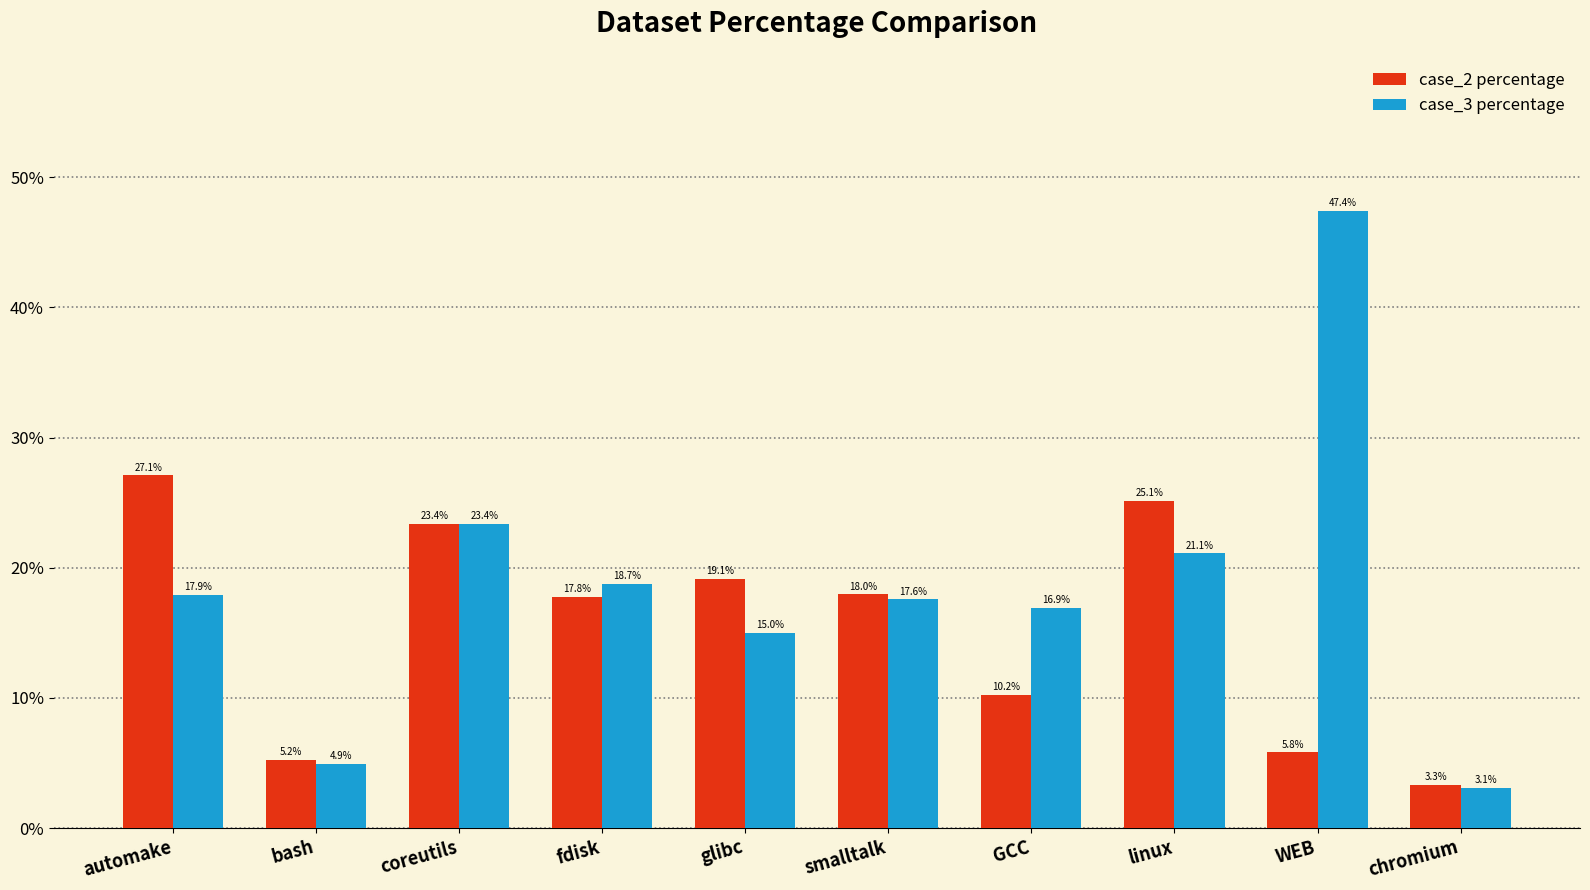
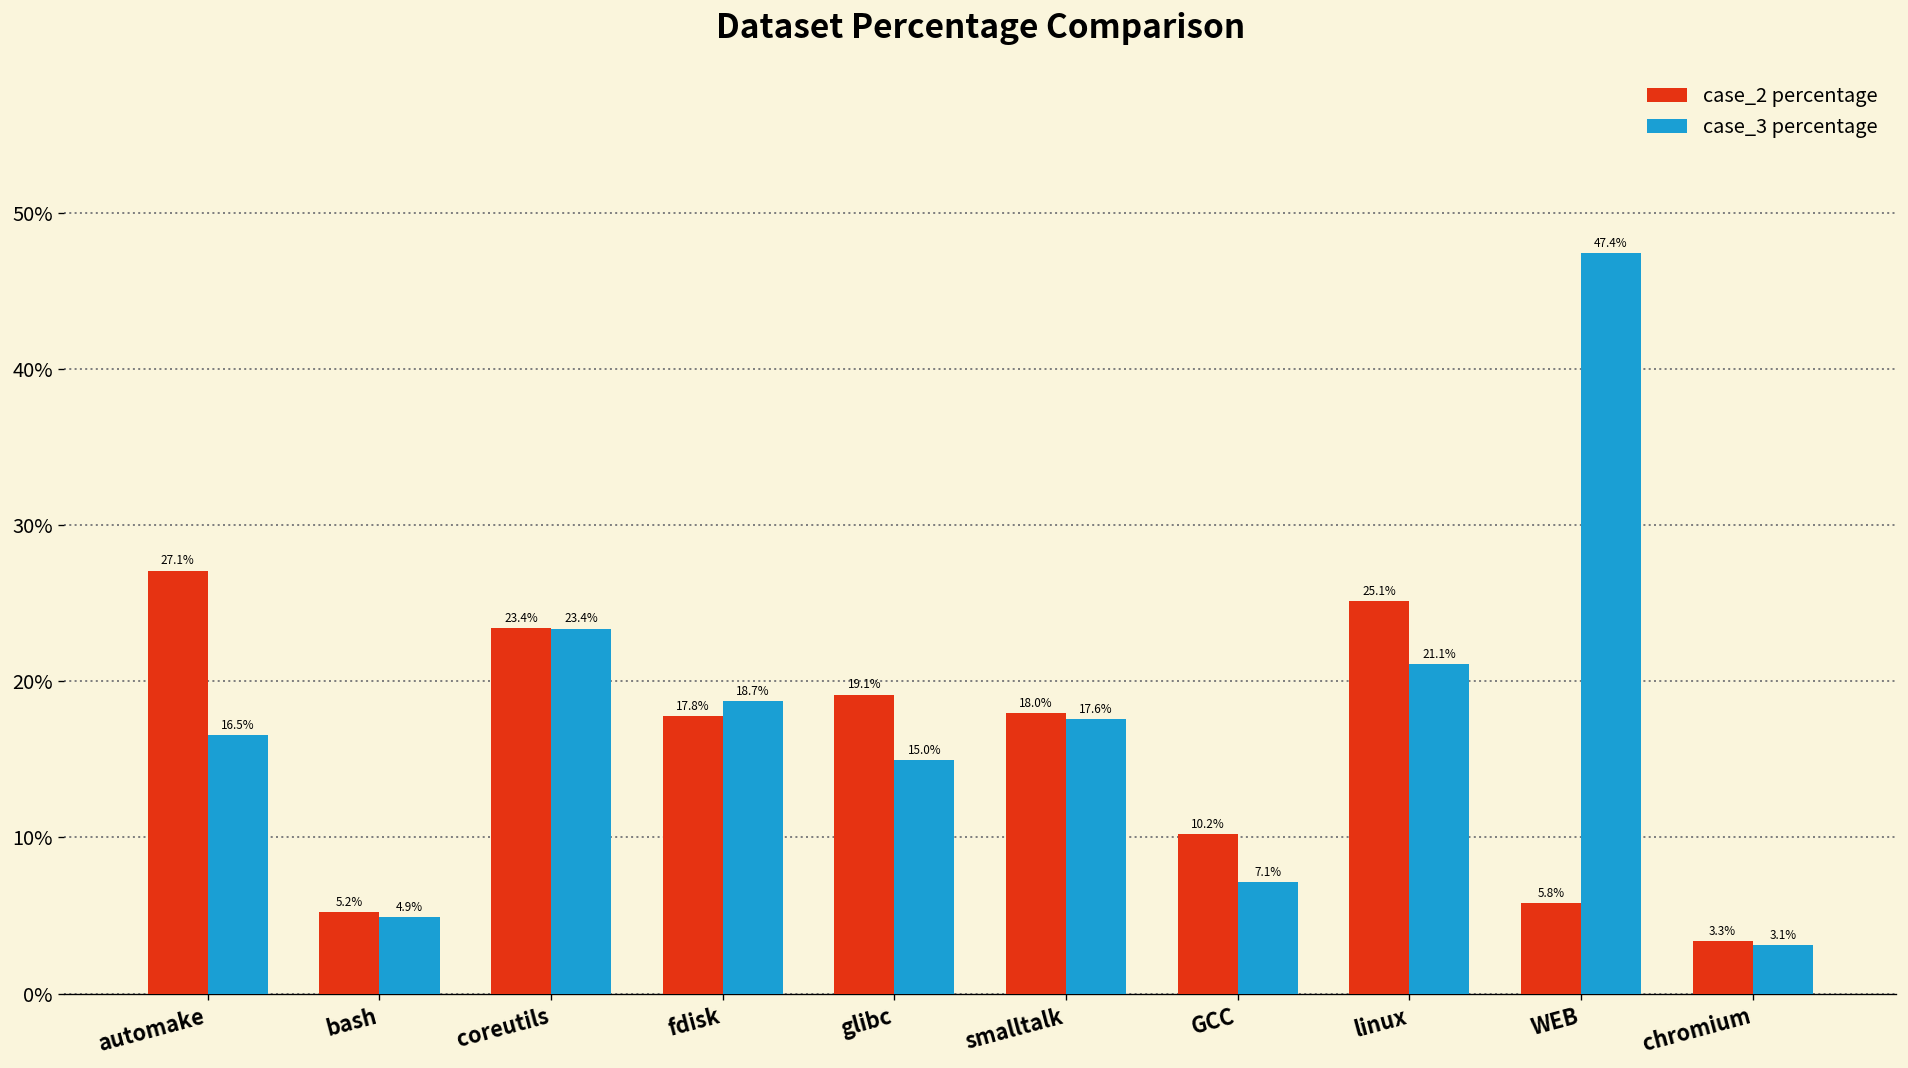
case_3 percentage, automake: 17.9% -> 16.5%
case_3 percentage, GCC: 16.9% -> 7.1%
